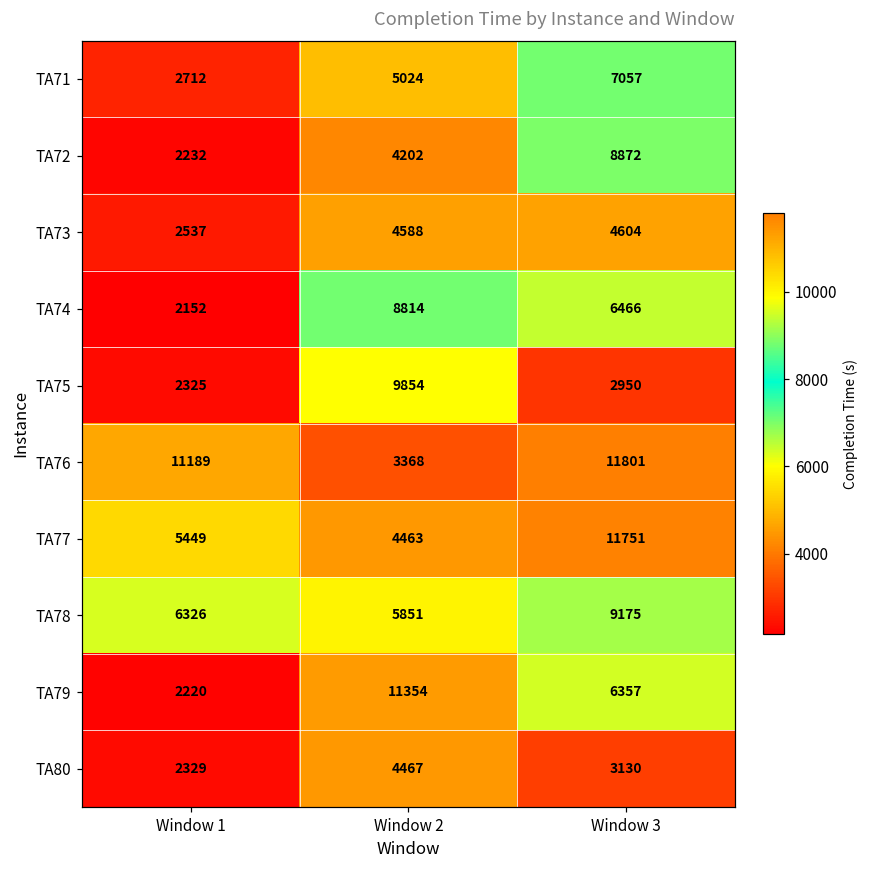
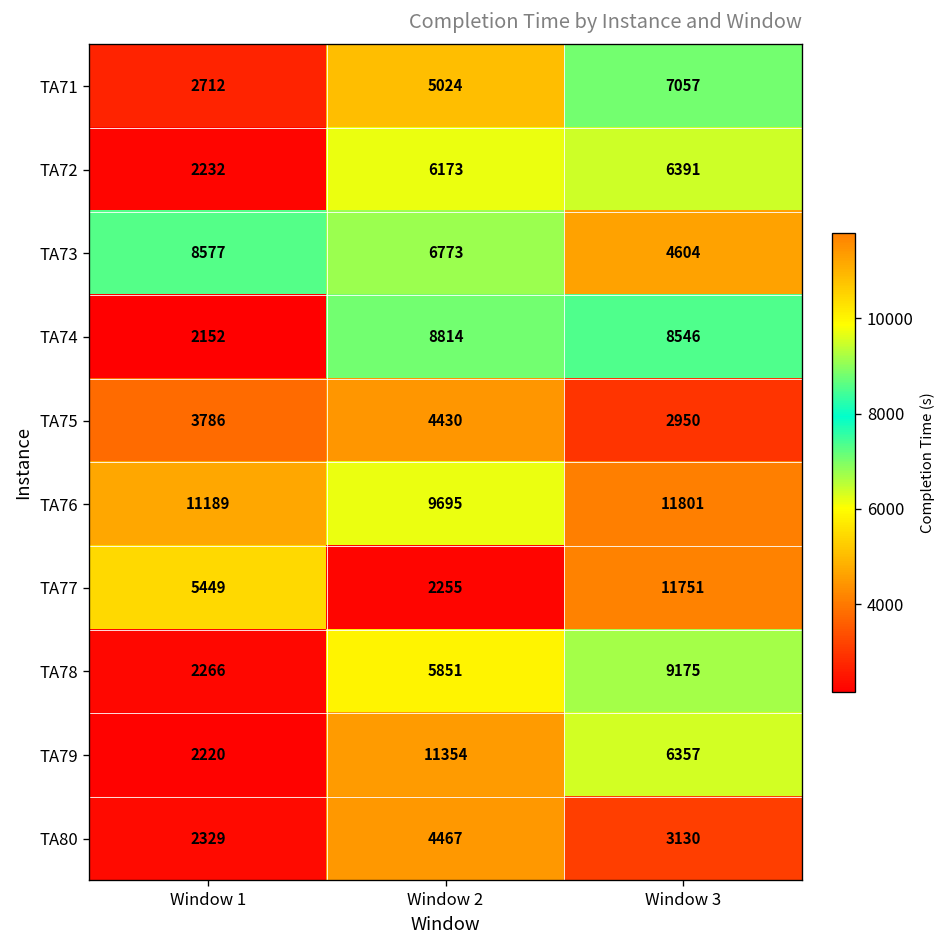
TA72, Window 2: 4202 -> 6173
TA72, Window 3: 8872 -> 6391
TA73, Window 1: 2537 -> 8577
TA73, Window 2: 4588 -> 6773
TA74, Window 3: 6466 -> 8546
TA75, Window 1: 2325 -> 3786
TA75, Window 2: 9854 -> 4430
TA76, Window 2: 3368 -> 9695
TA77, Window 2: 4463 -> 2255
TA78, Window 1: 6326 -> 2266
